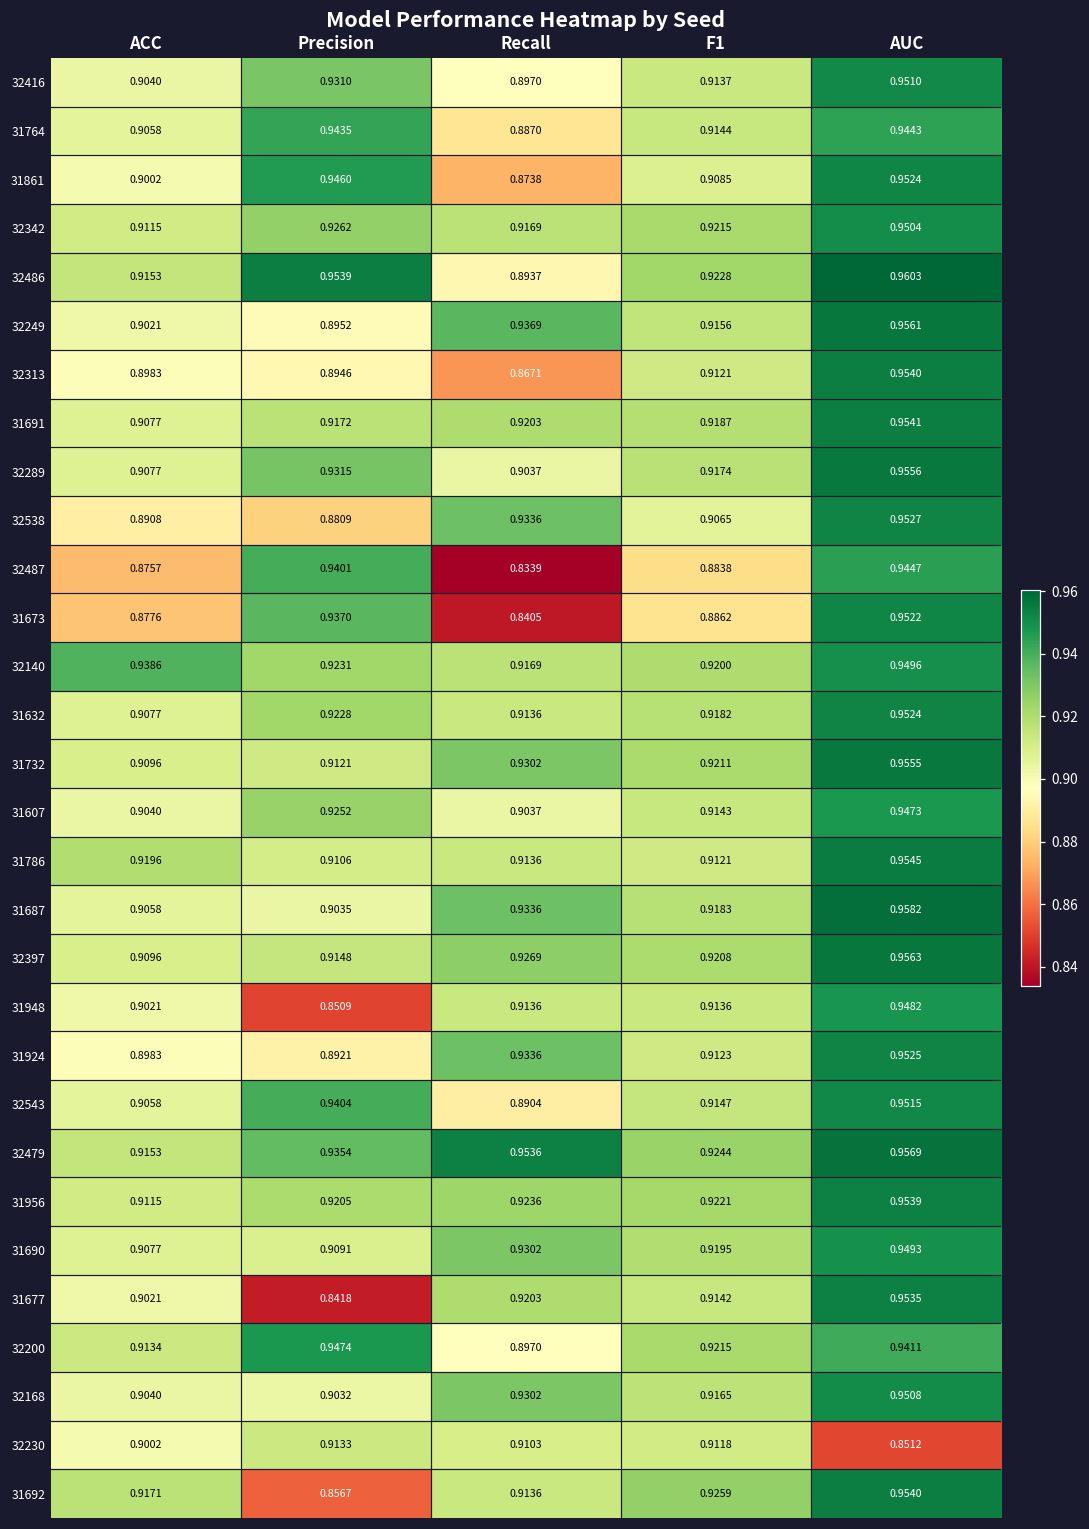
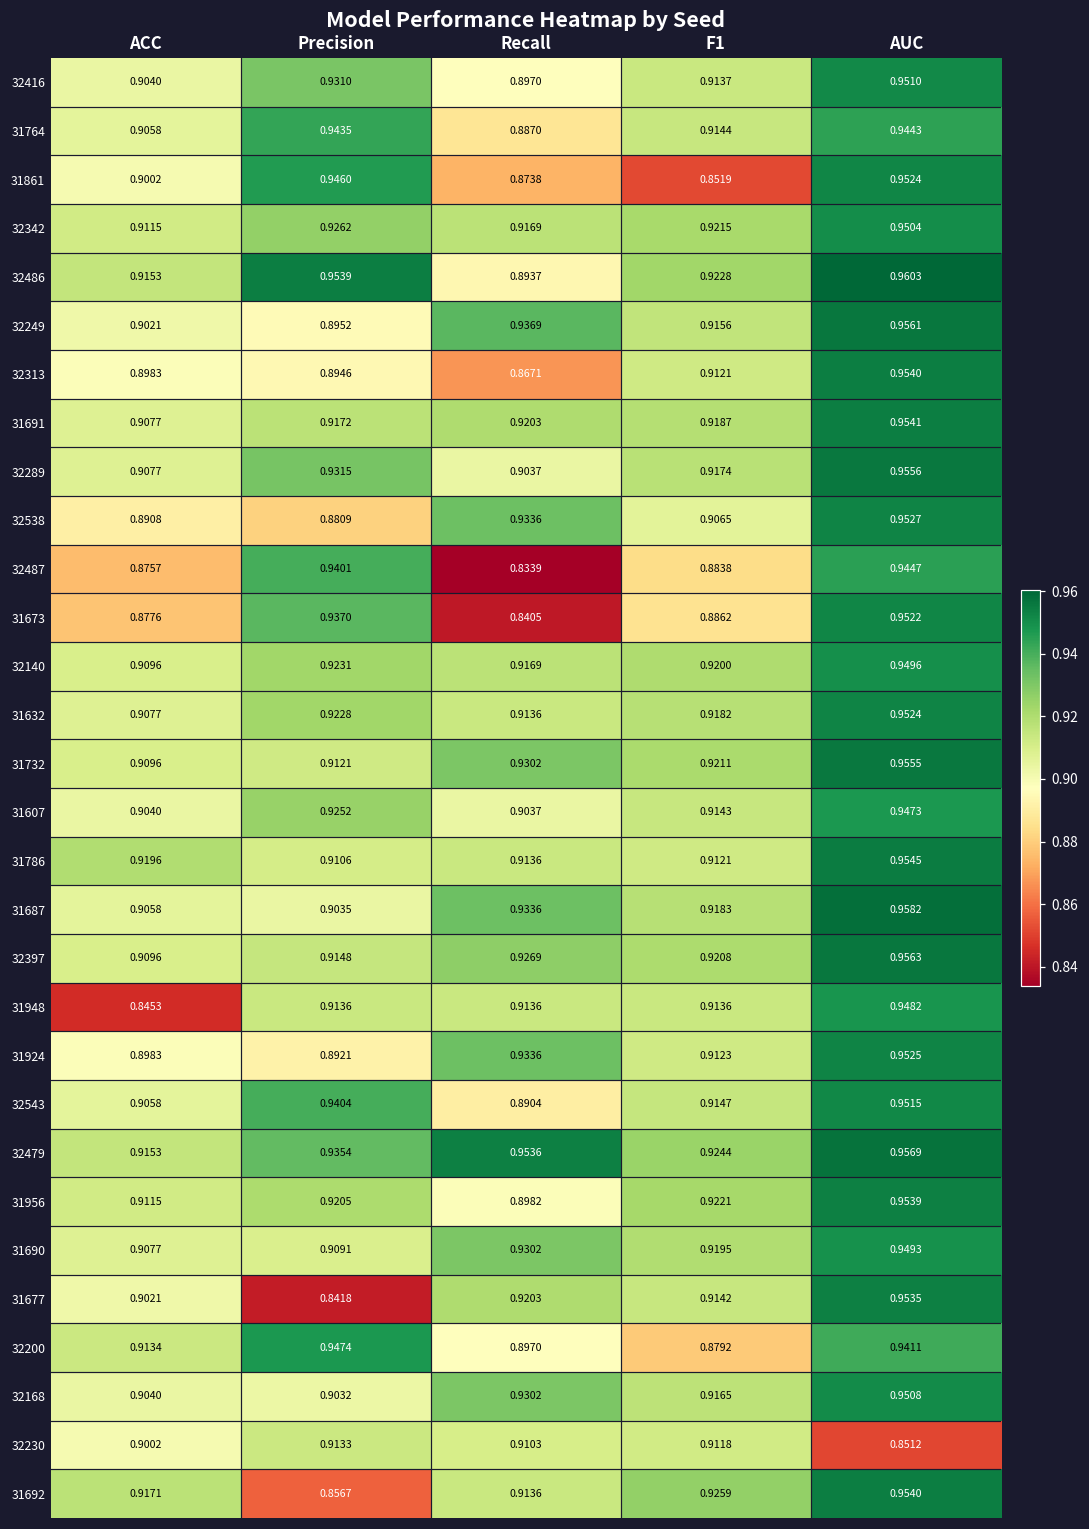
31861, F1: 0.9085 -> 0.8519
32140, ACC: 0.9386 -> 0.9096
31948, ACC: 0.9021 -> 0.8453
31948, Precision: 0.8509 -> 0.9136
31956, Recall: 0.9236 -> 0.8982
32200, F1: 0.9215 -> 0.8792
